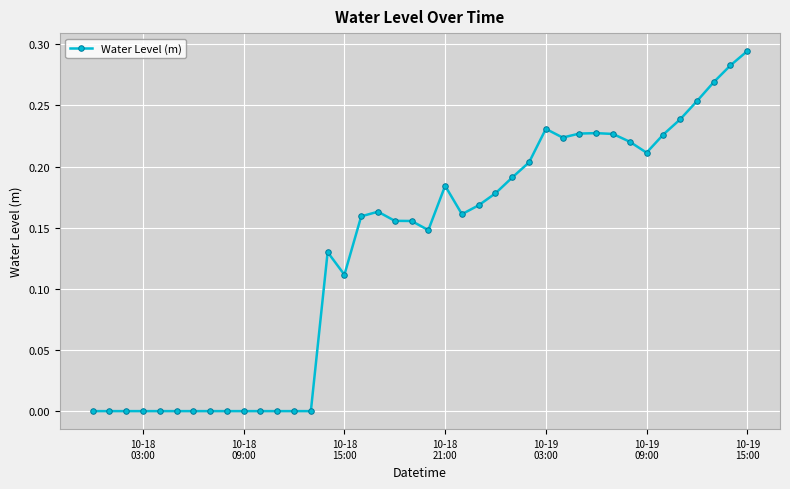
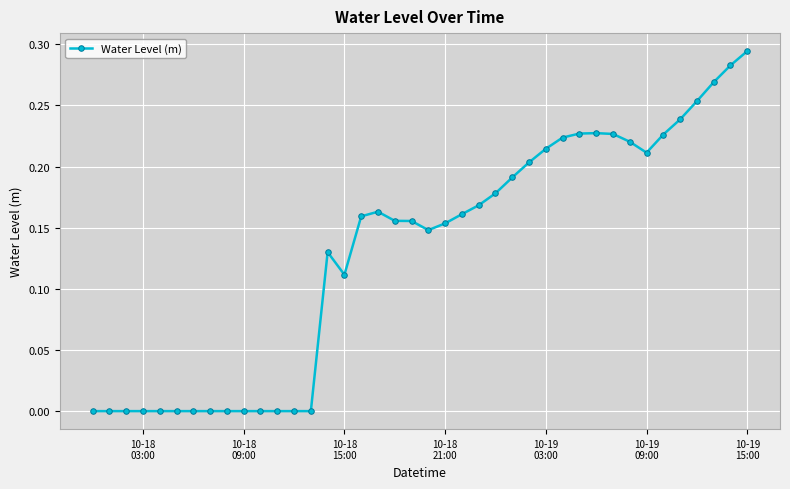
10-18 21:00: 0.184 -> 0.154
10-19 03:00: 0.231 -> 0.215
